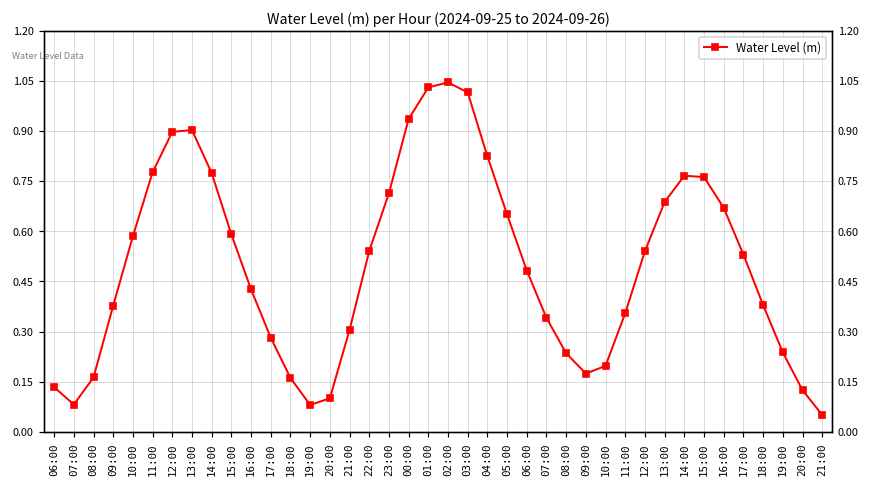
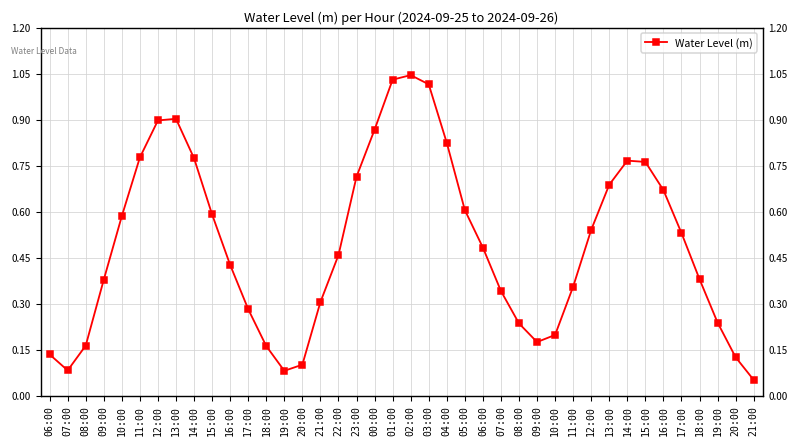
22:00: 0.54 -> 0.46
00:00: 0.94 -> 0.87
05:00: 0.65 -> 0.60
